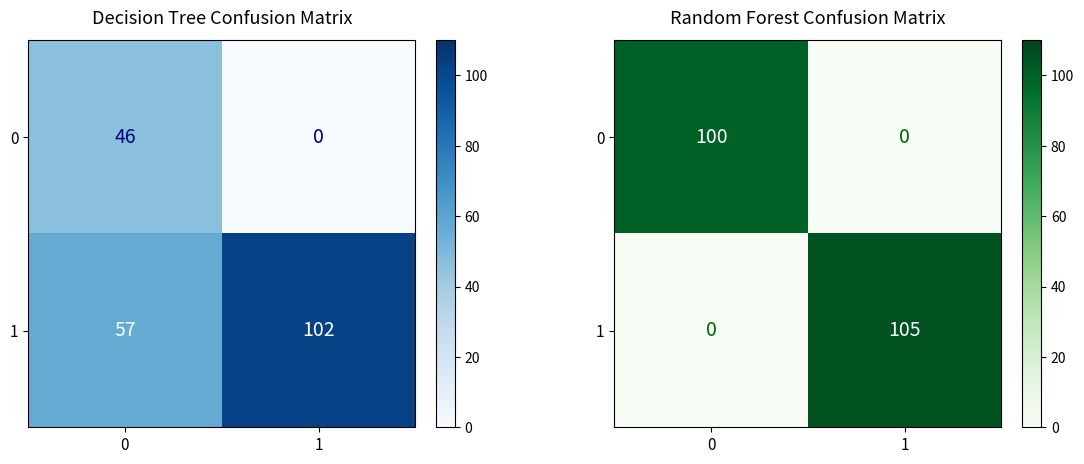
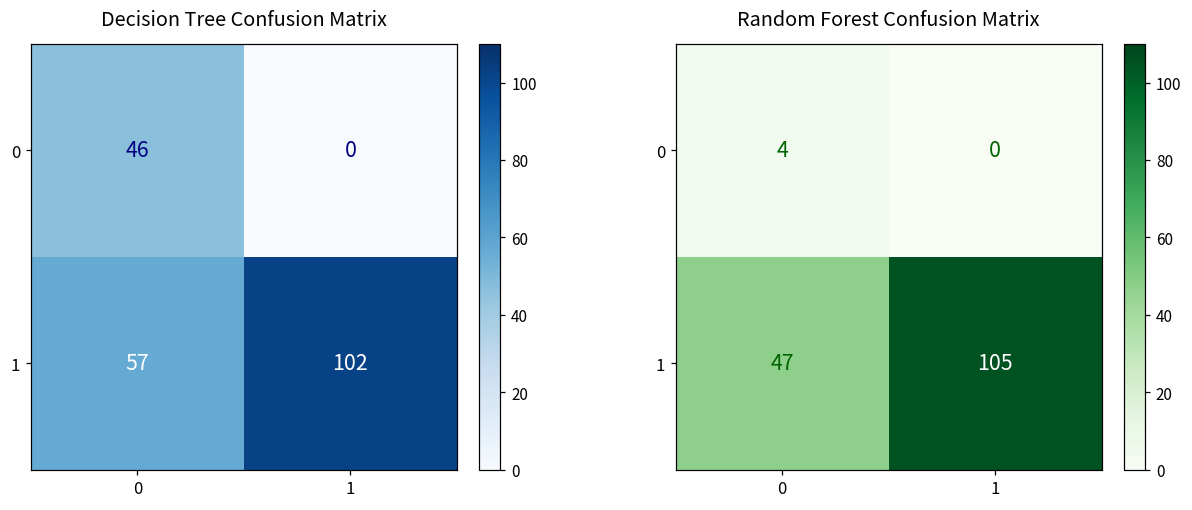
Random Forest Confusion Matrix, 0, 0: 100 -> 4
Random Forest Confusion Matrix, 1, 0: 0 -> 47
